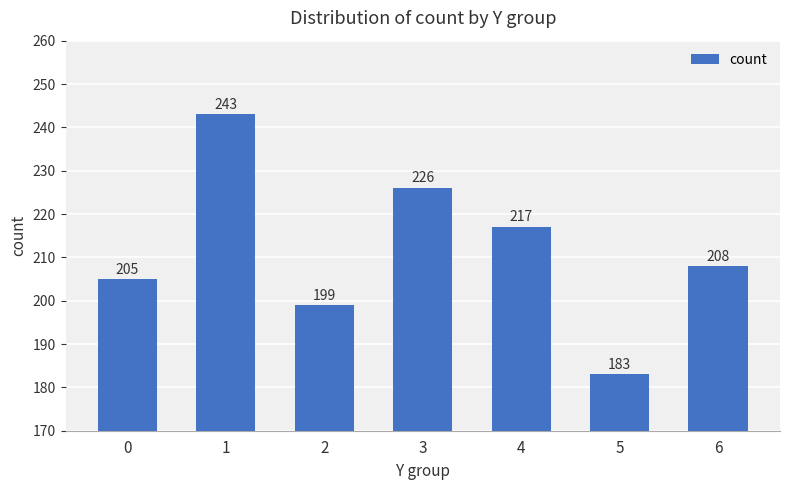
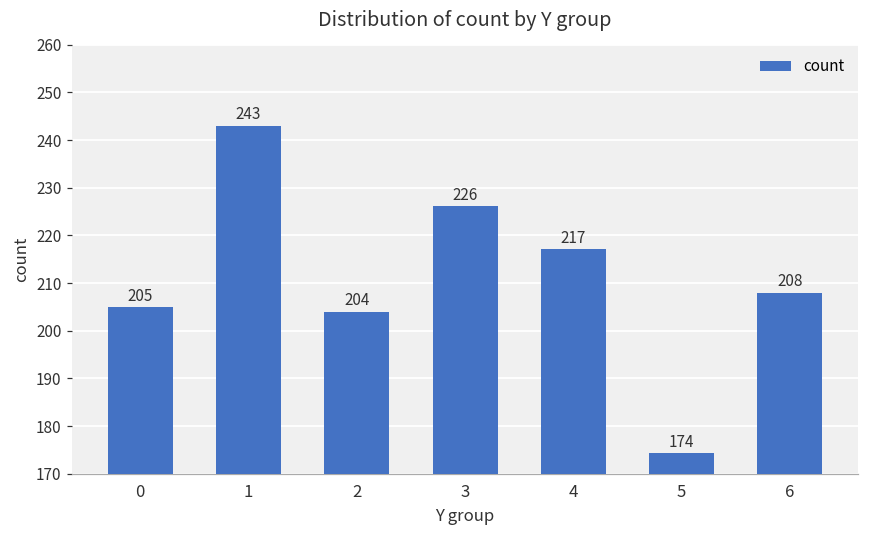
2: 199 -> 204
5: 183 -> 174
